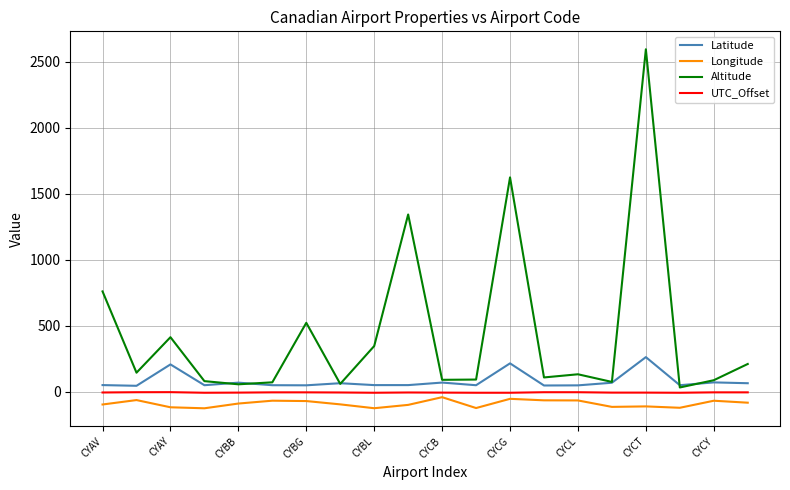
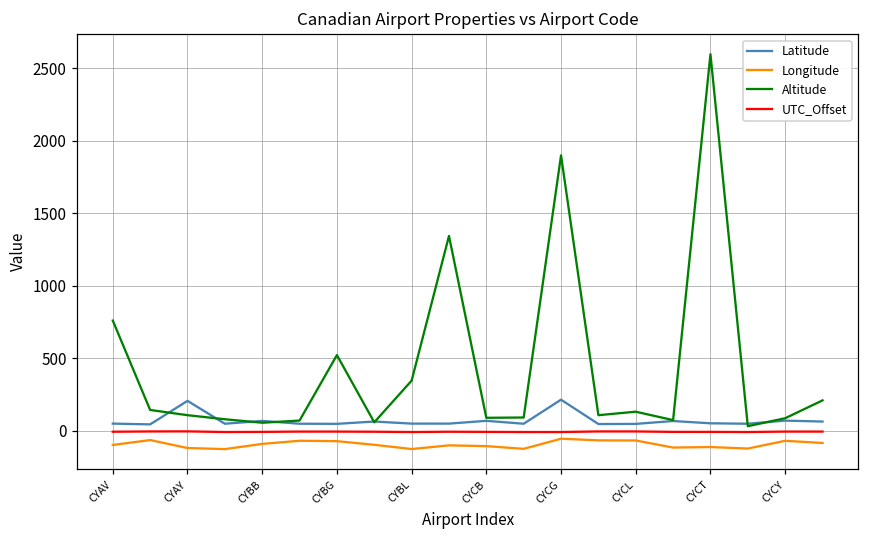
Altitude, CYAY: 410 -> 110
Longitude, CYCB: -40 -> -110
Altitude, CYCG: 1620 -> 1900
Latitude, CYCT: 260 -> 50
